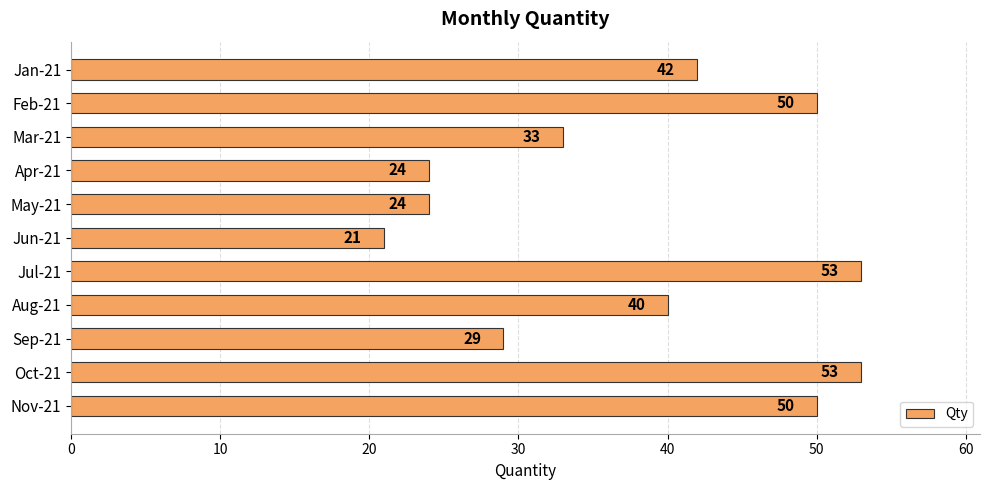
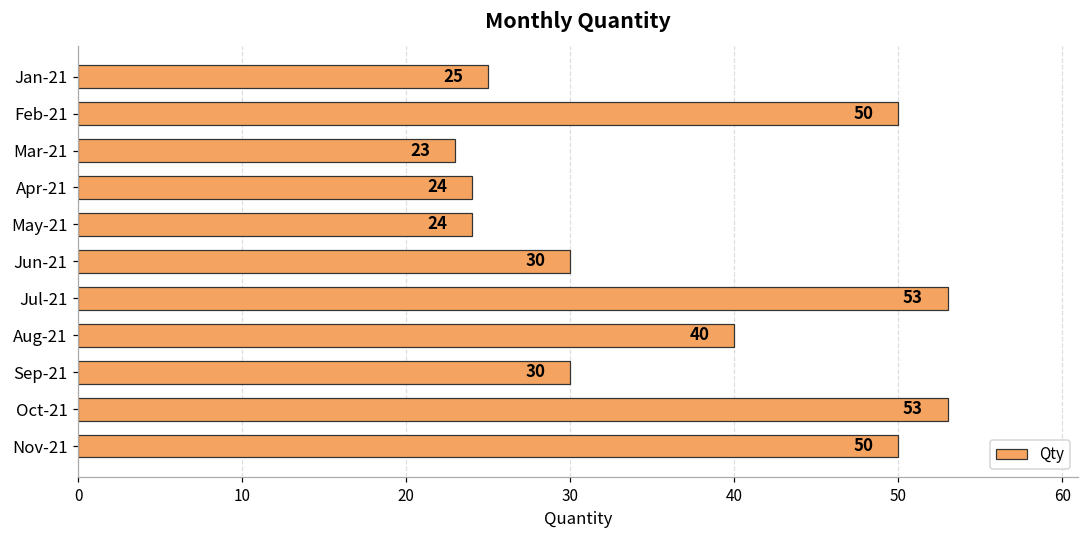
Jan-21: 42 -> 25
Mar-21: 33 -> 23
Jun-21: 21 -> 30
Sep-21: 29 -> 30
